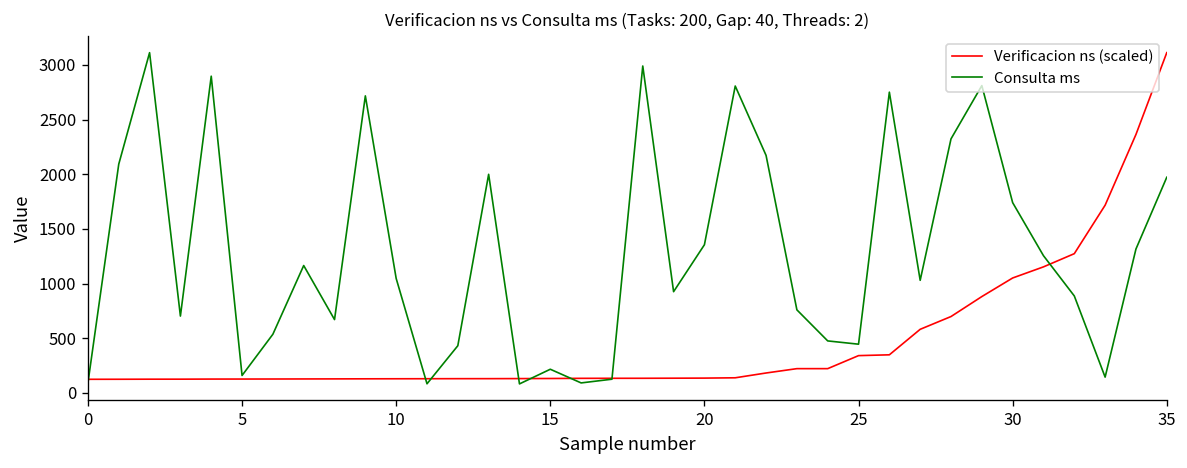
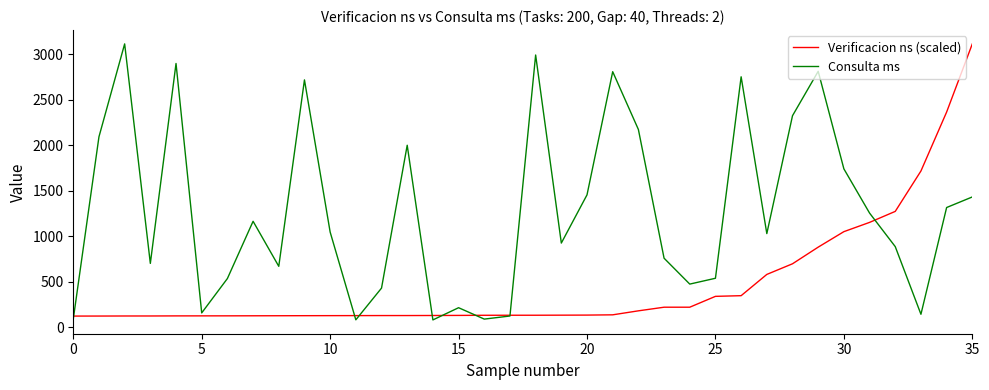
Consulta ms, 20: 1400 -> 1500
Consulta ms, 25: 400 -> 500
Consulta ms, 35: 2000 -> 1400
